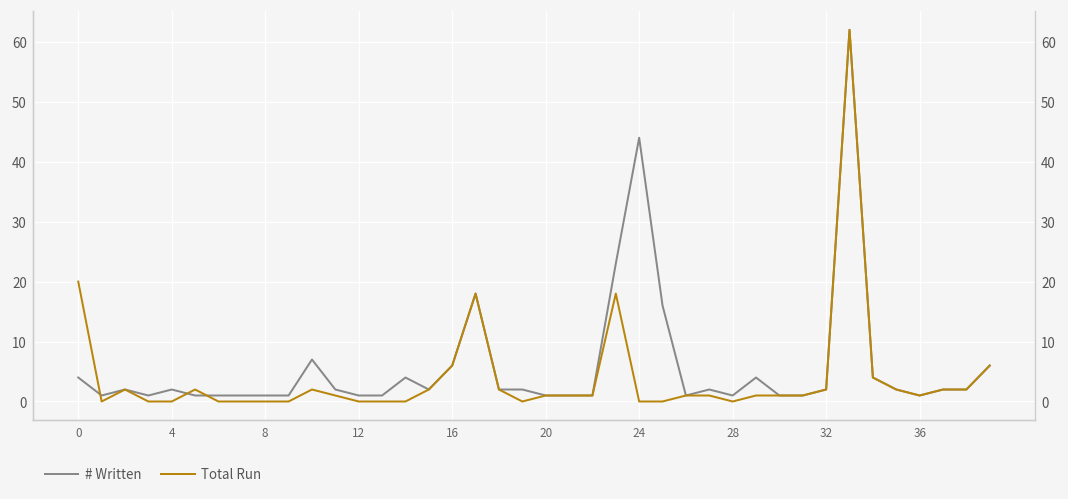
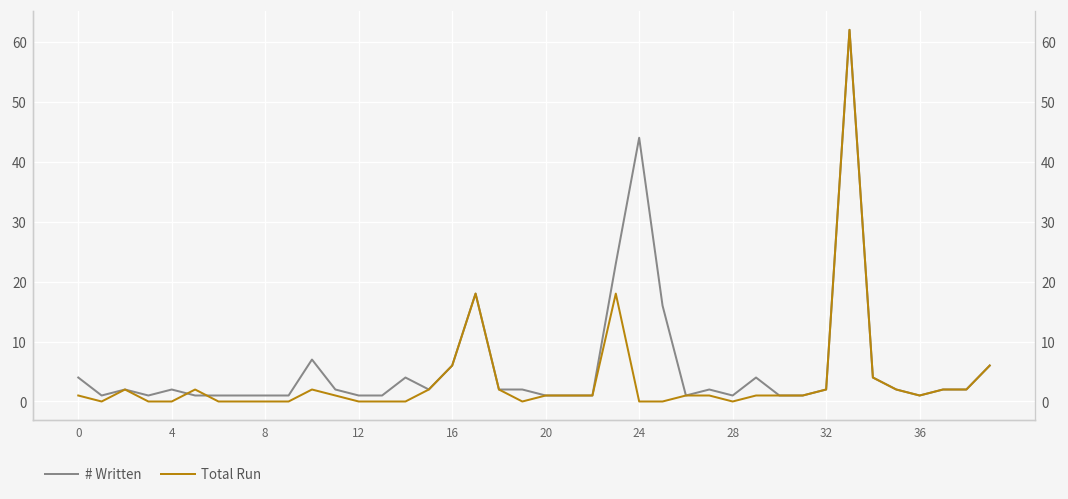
Total Run, 0: 20 -> 1
